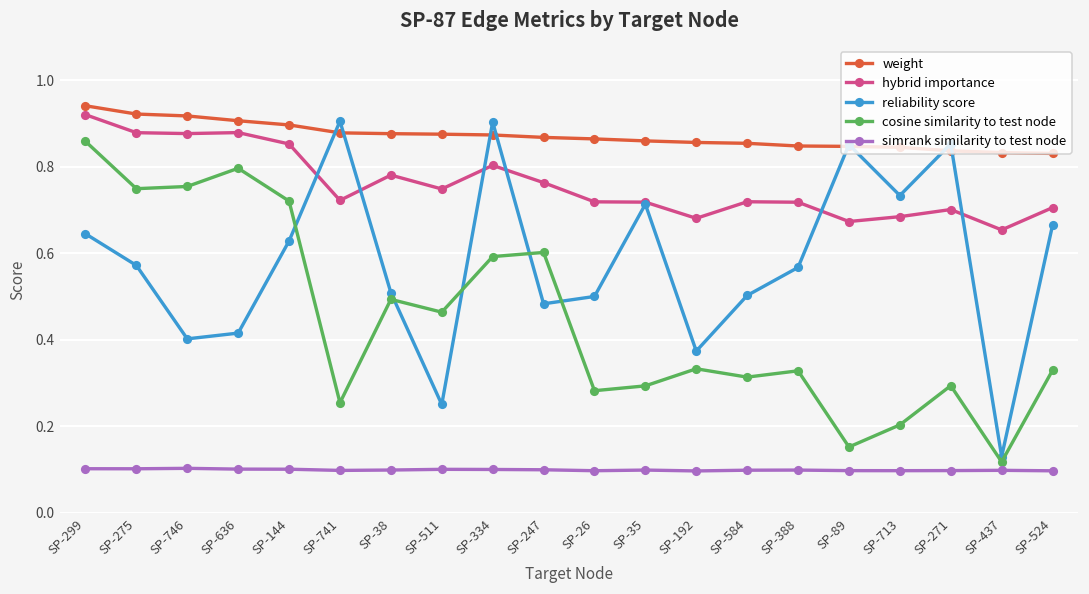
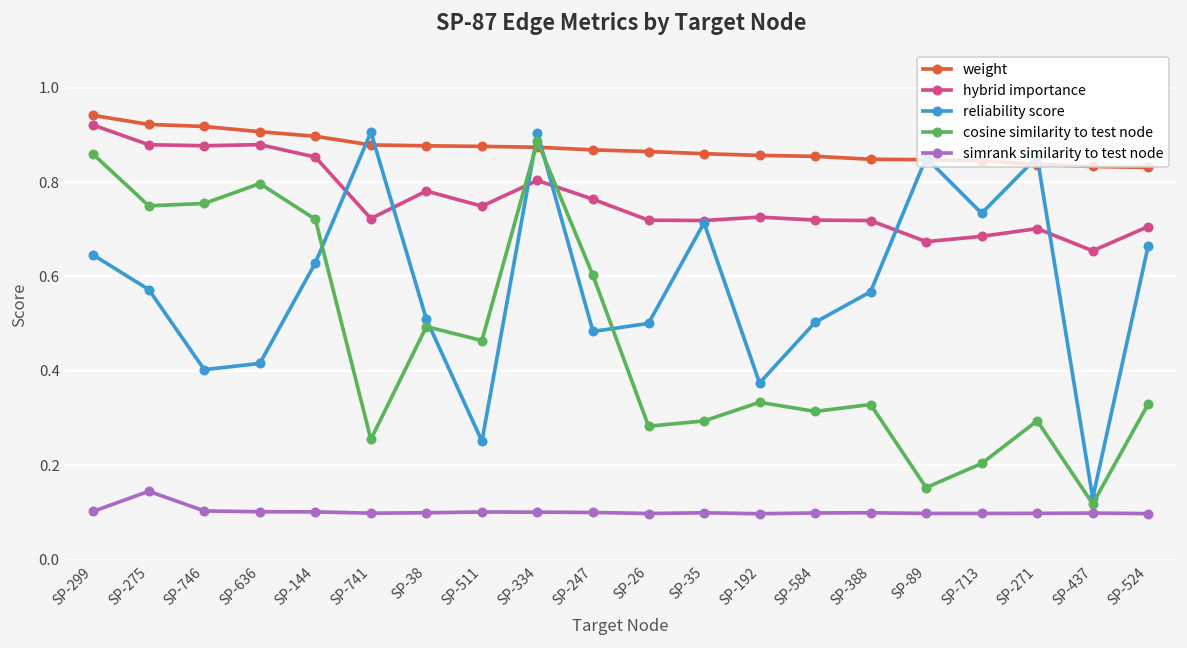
simrank similarity to test node, SP-275: 0.10 -> 0.14
cosine similarity to test node, SP-334: 0.59 -> 0.89
hybrid importance, SP-192: 0.68 -> 0.73
